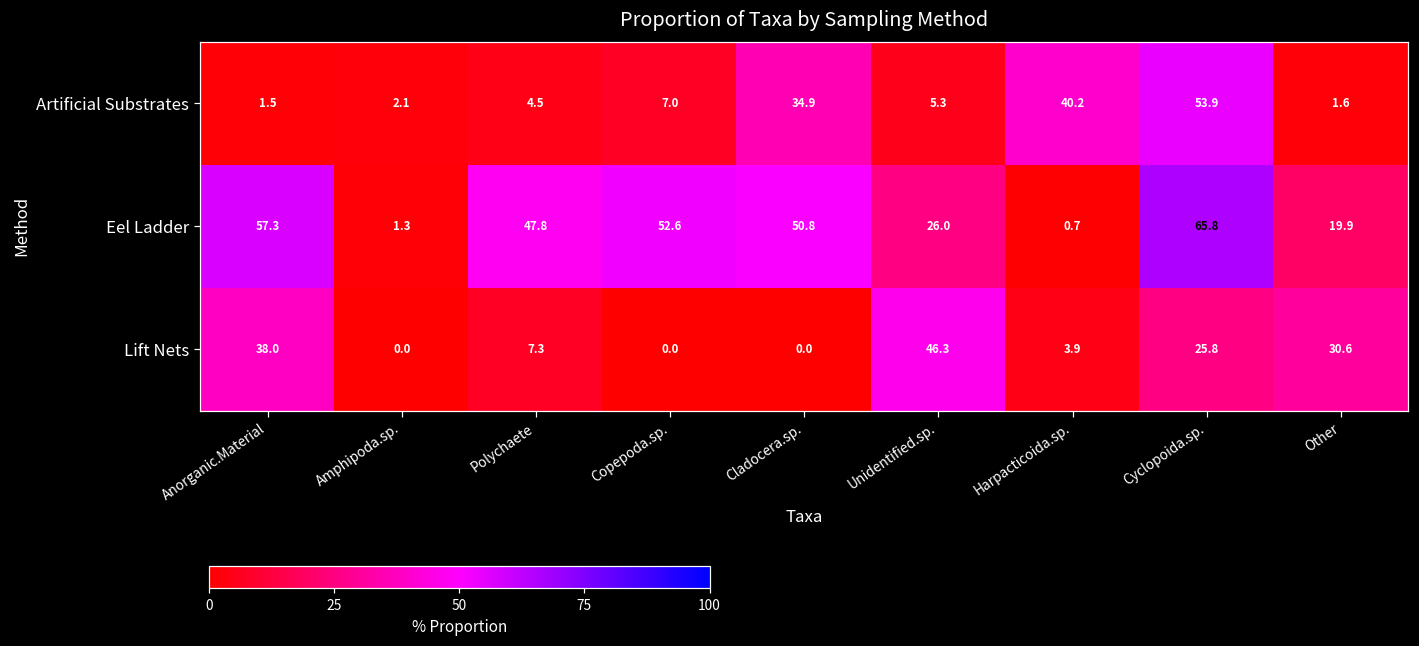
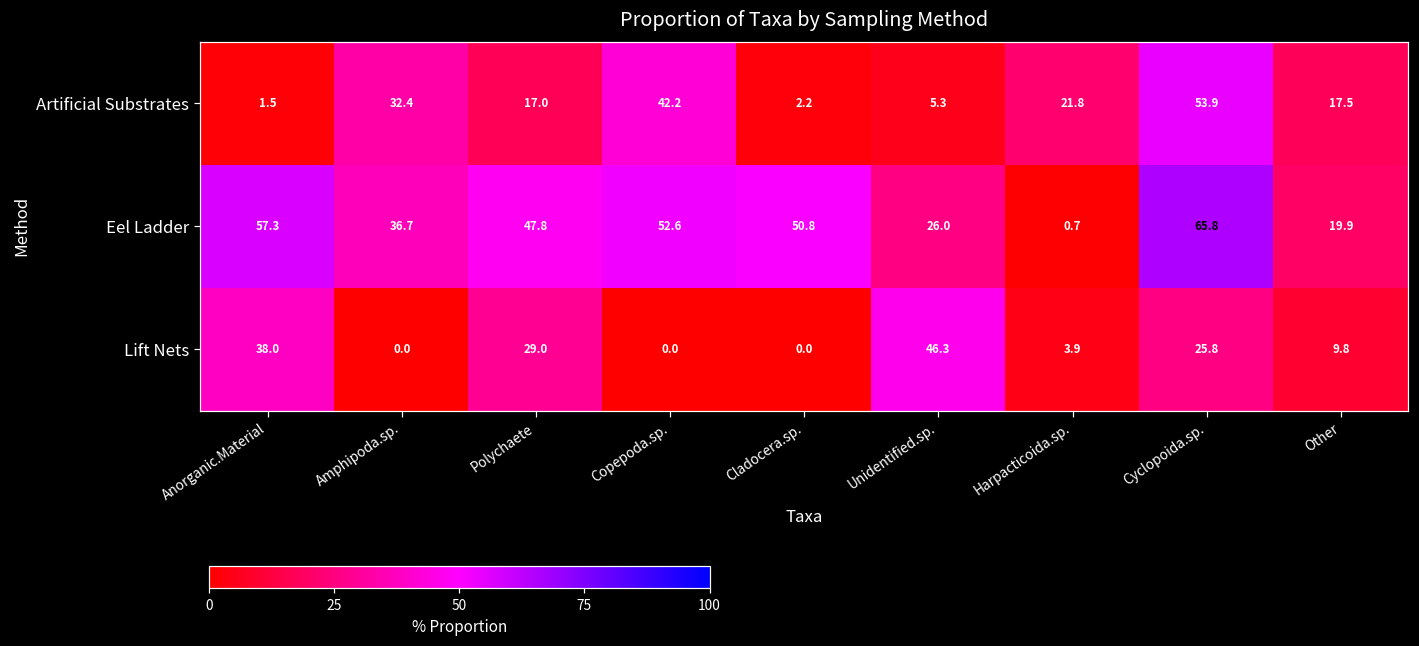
Artificial Substrates, Amphipoda.sp.: 2.1 -> 32.4
Artificial Substrates, Polychaete: 4.5 -> 17.0
Artificial Substrates, Copepoda.sp.: 7.0 -> 42.2
Artificial Substrates, Cladocera.sp.: 34.9 -> 2.2
Artificial Substrates, Harpacticoida.sp.: 40.2 -> 21.8
Artificial Substrates, Other: 1.6 -> 17.5
Eel Ladder, Amphipoda.sp.: 1.3 -> 36.7
Lift Nets, Polychaete: 7.3 -> 29.0
Lift Nets, Other: 30.6 -> 9.8
